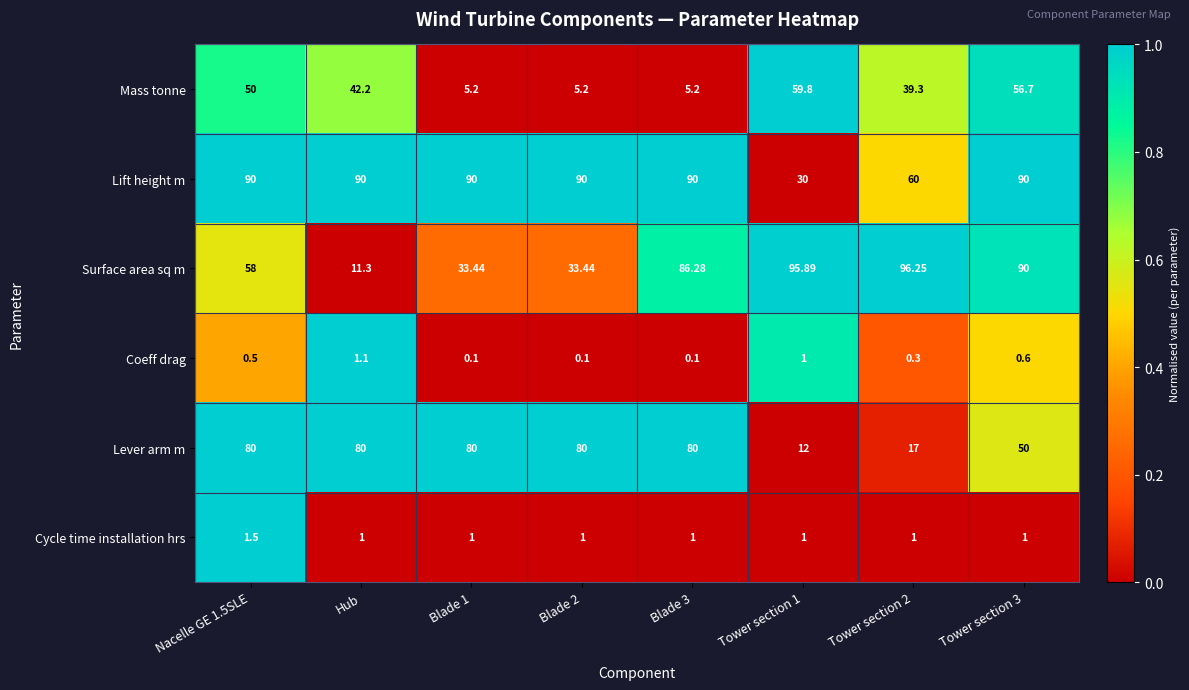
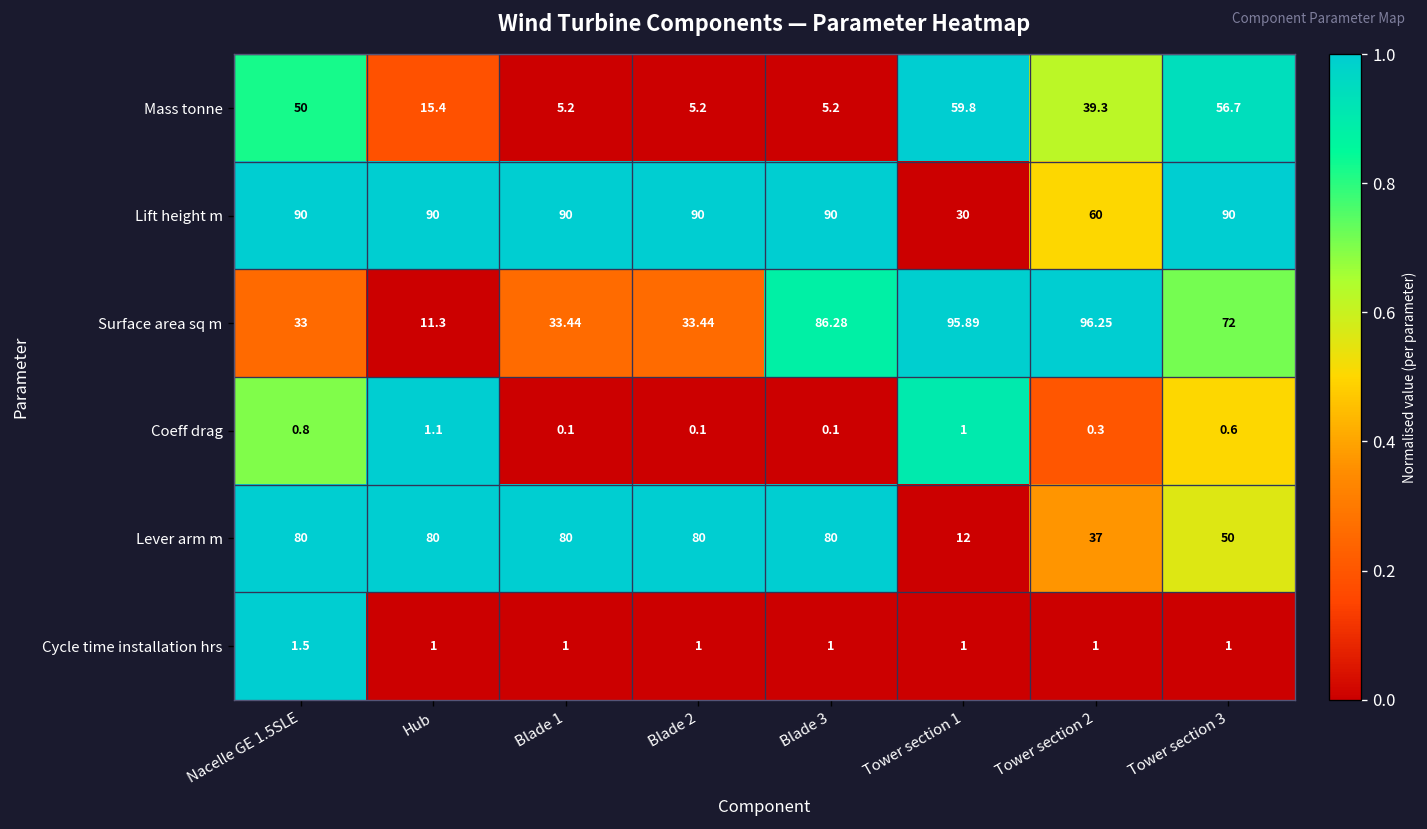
Mass tonne, Hub: 42.2 -> 15.4
Surface area sq m, Nacelle GE 1.5SLE: 58 -> 33
Surface area sq m, Tower section 3: 90 -> 72
Coeff drag, Nacelle GE 1.5SLE: 0.5 -> 0.8
Lever arm m, Tower section 2: 17 -> 37
